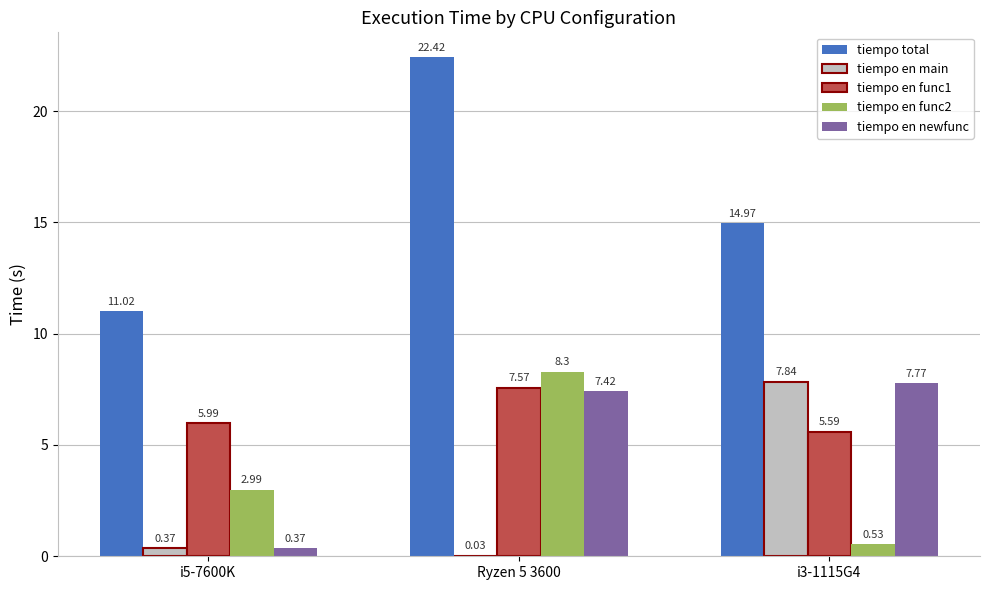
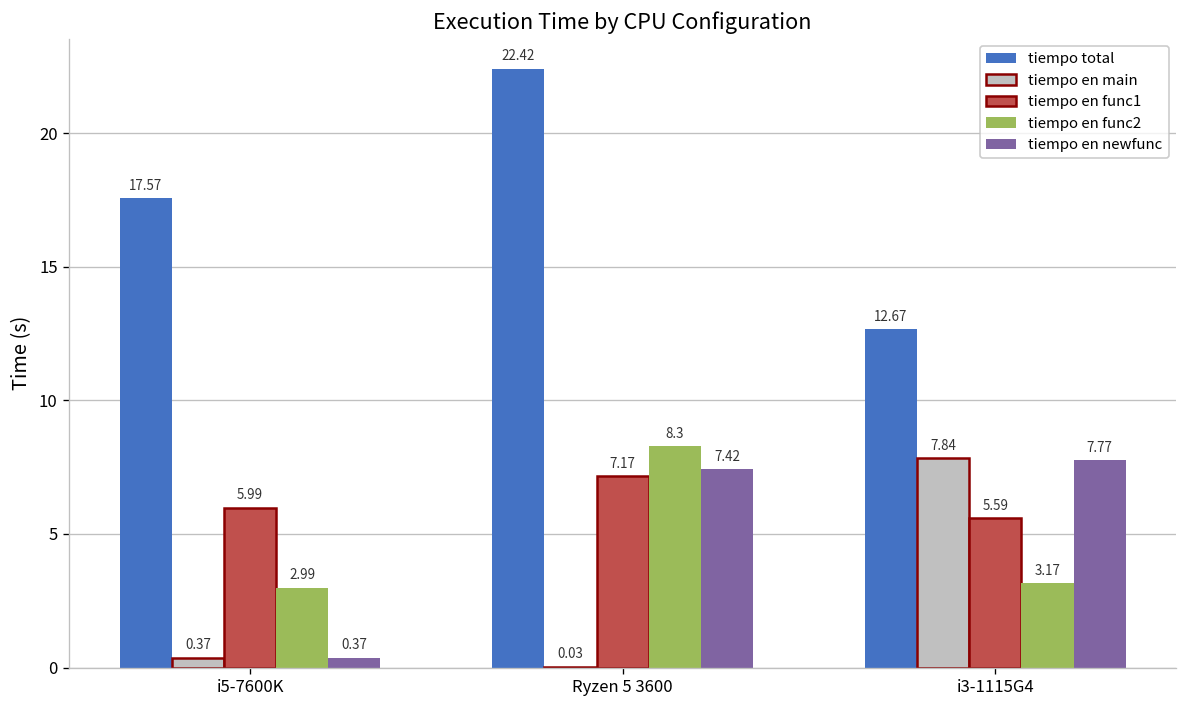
tiempo total, i5-7600K: 11.02 -> 17.57
tiempo en func1, Ryzen 5 3600: 7.57 -> 7.17
tiempo total, i3-1115G4: 14.97 -> 12.67
tiempo en func2, i3-1115G4: 0.53 -> 3.17
